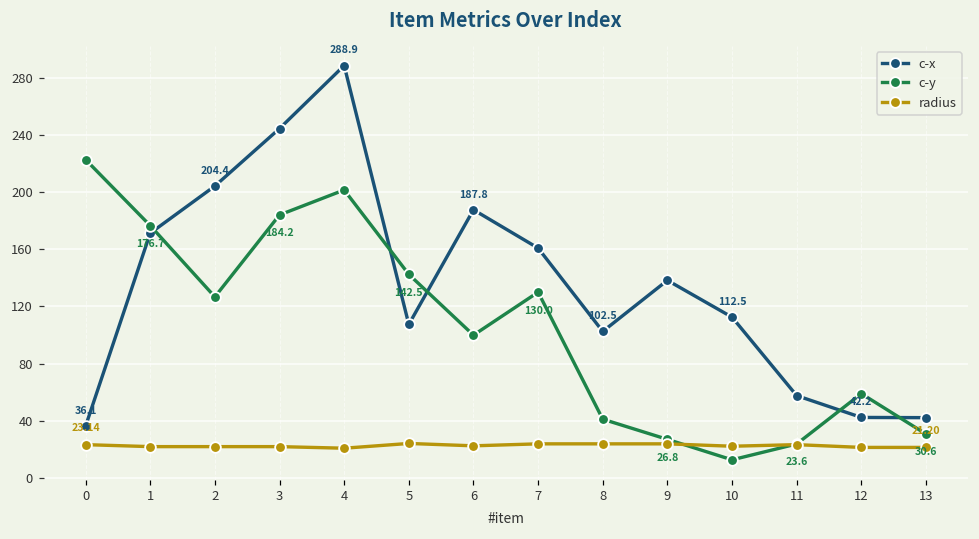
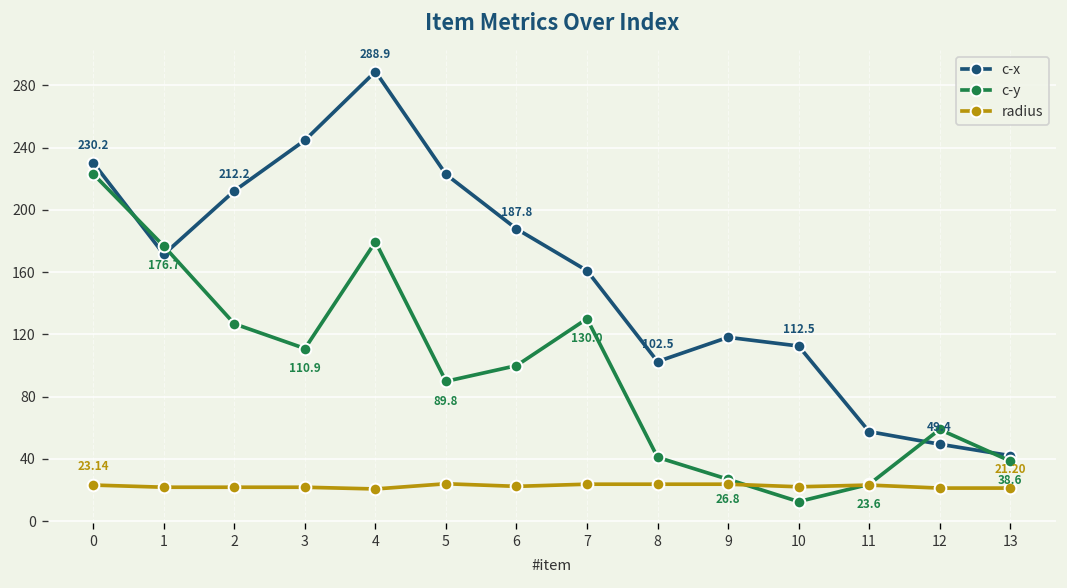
c-x, 0: 36.1 -> 230.2
c-x, 2: 204.4 -> 212.2
c-y, 3: 184.2 -> 110.9
c-y, 4: 202 -> 179
c-x, 5: 107 -> 223
c-y, 5: 142.5 -> 89.8
c-x, 9: 138 -> 118
c-x, 12: 42.2 -> 49.4
c-y, 13: 30.6 -> 38.6
